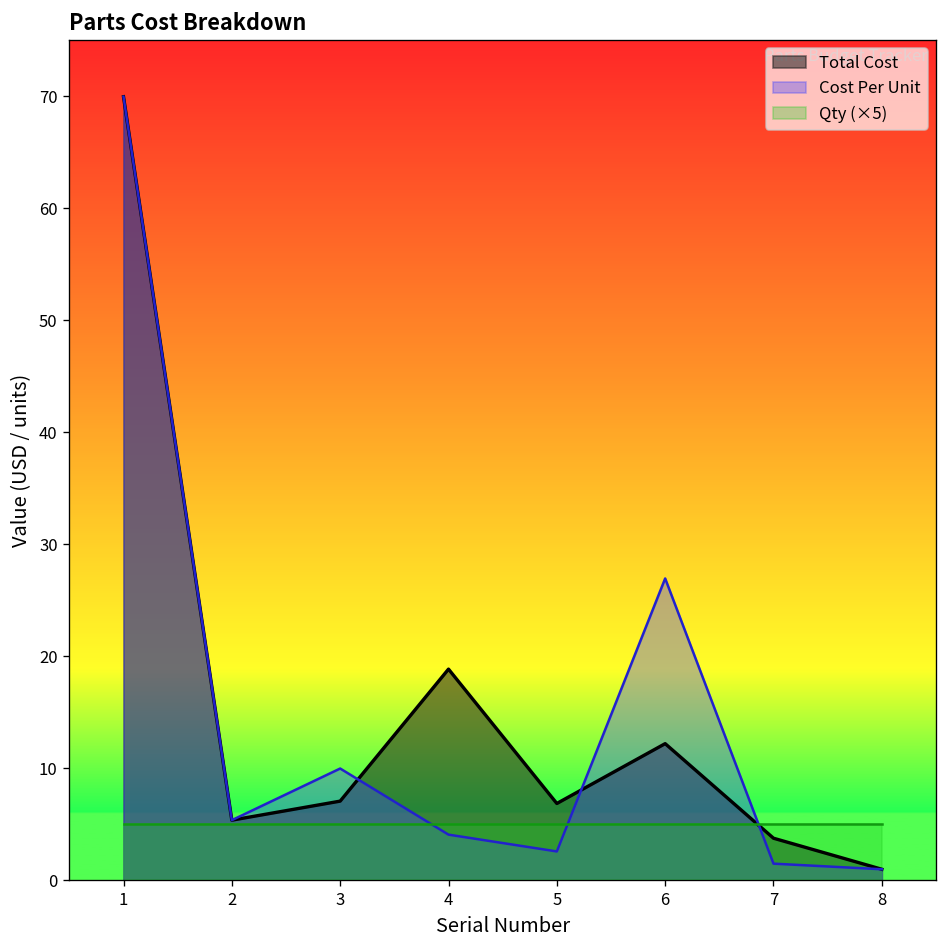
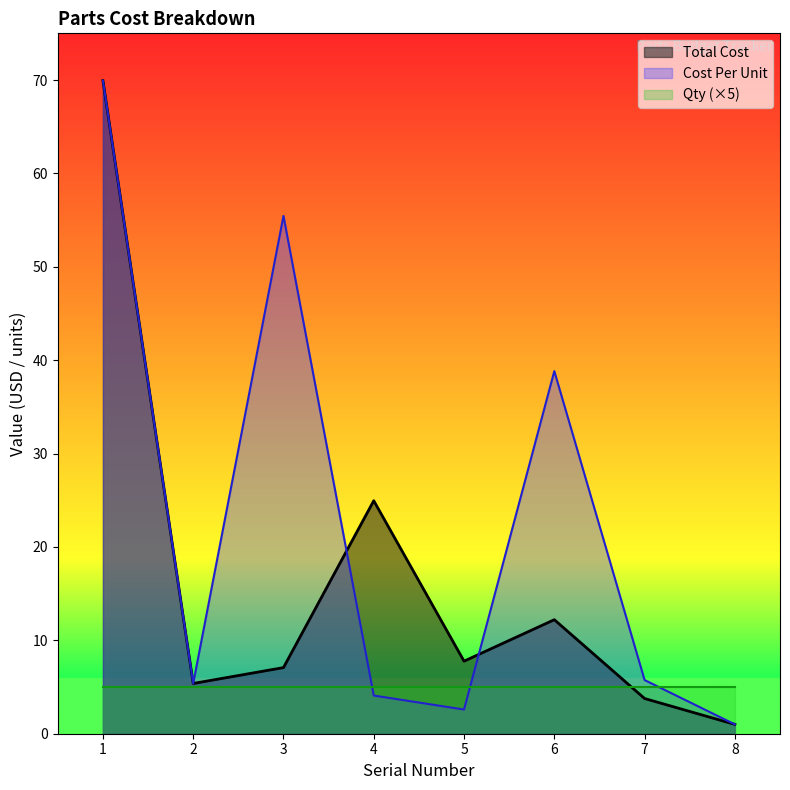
Cost Per Unit, 3: 10 -> 55
Total Cost, 4: 19 -> 25
Total Cost, 5: 7 -> 8
Cost Per Unit, 6: 27 -> 39
Cost Per Unit, 7: 2 -> 6
